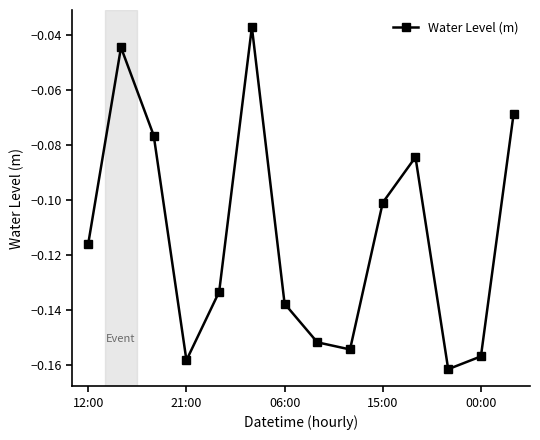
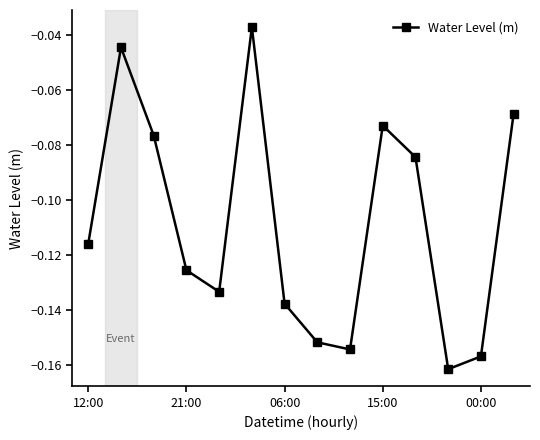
21:00: -0.158 -> -0.125
15:00: -0.101 -> -0.073
